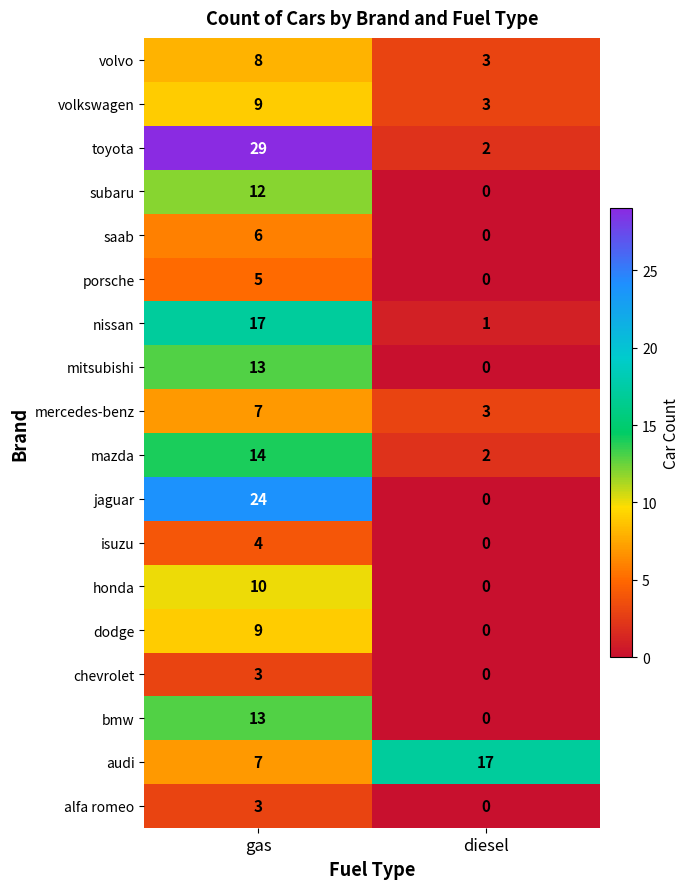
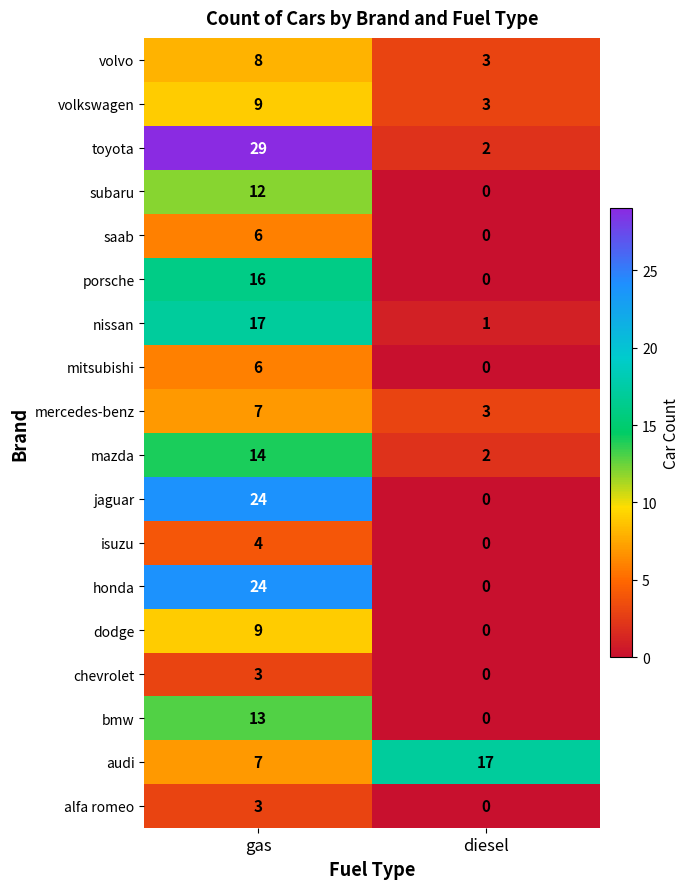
porsche, gas: 5 -> 16
mitsubishi, gas: 13 -> 6
honda, gas: 10 -> 24
